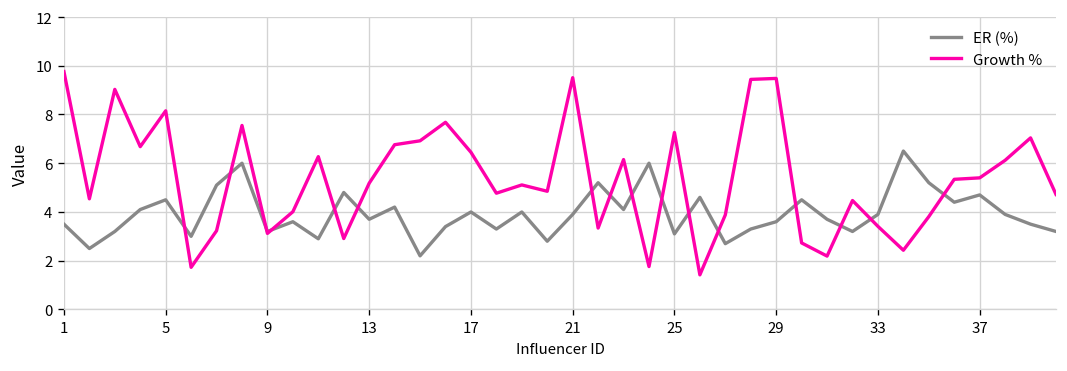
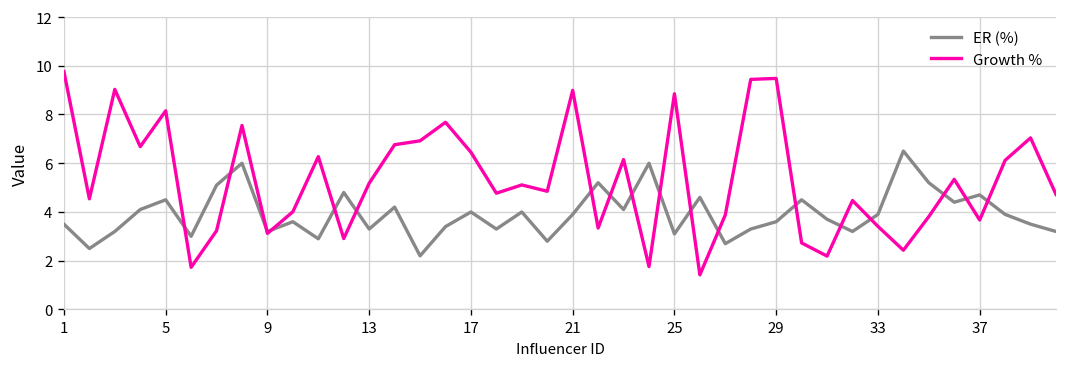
ER (%), 13: 3.7 -> 3.3
Growth %, 21: 9.5 -> 9.0
Growth %, 25: 7.3 -> 8.9
Growth %, 37: 5.4 -> 3.7
